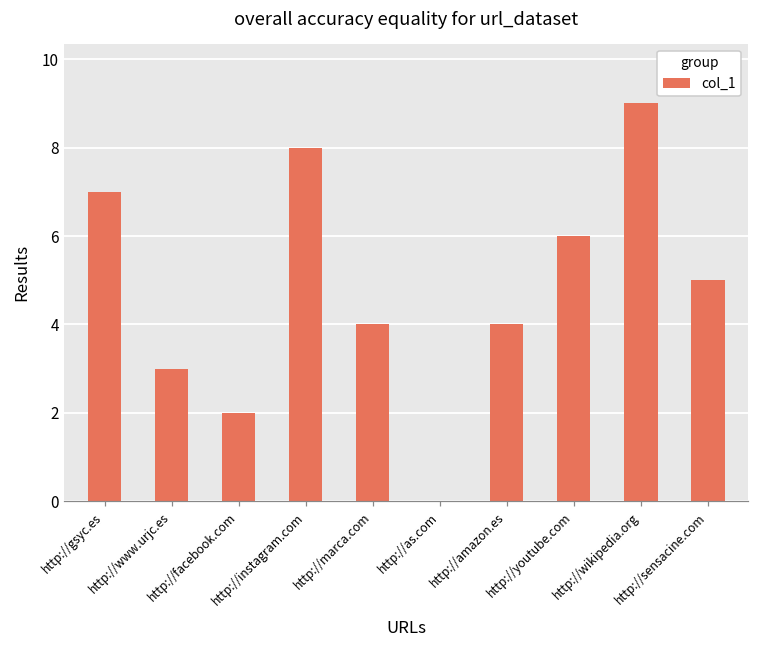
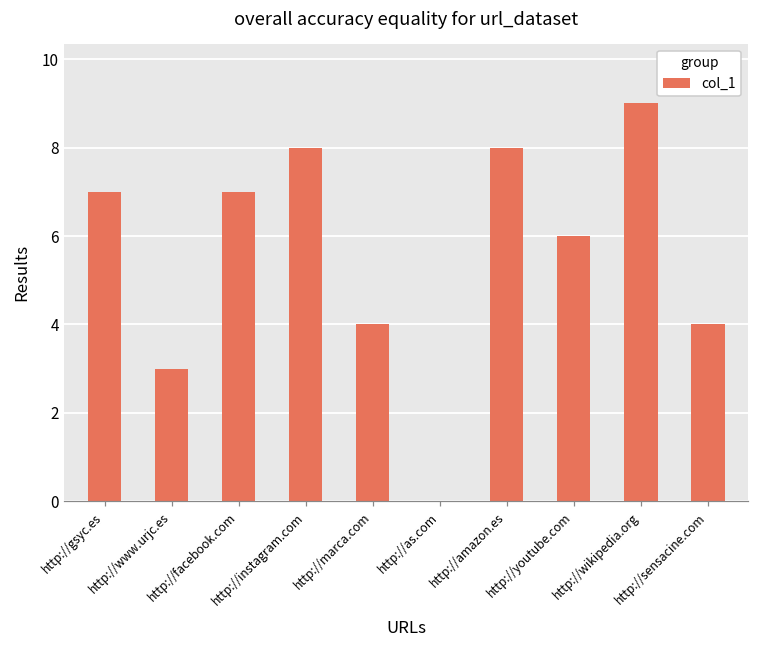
http://facebook.com: 2 -> 7
http://amazon.es: 4 -> 8
http://sensacine.com: 5 -> 4
